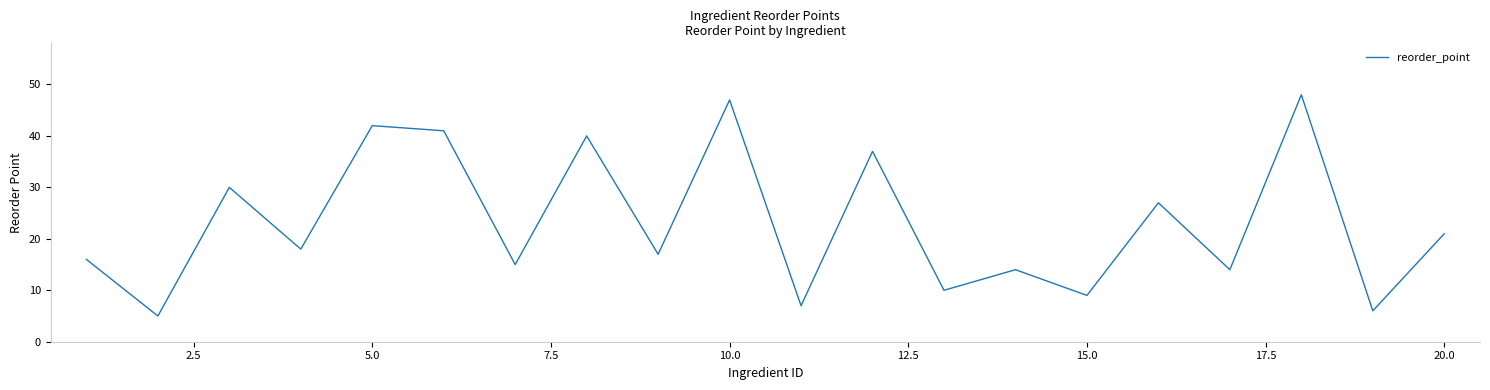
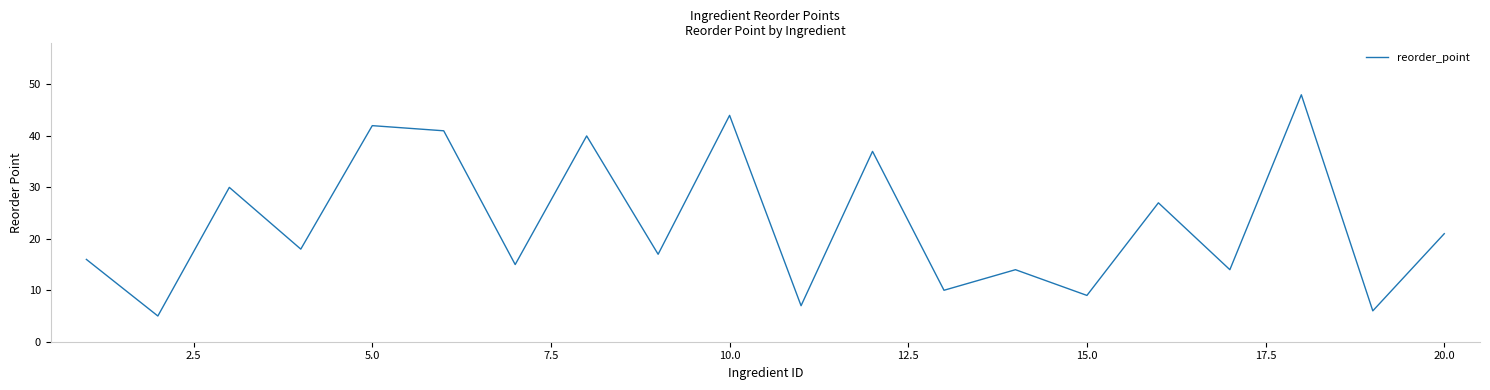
10.0: 47 -> 44
